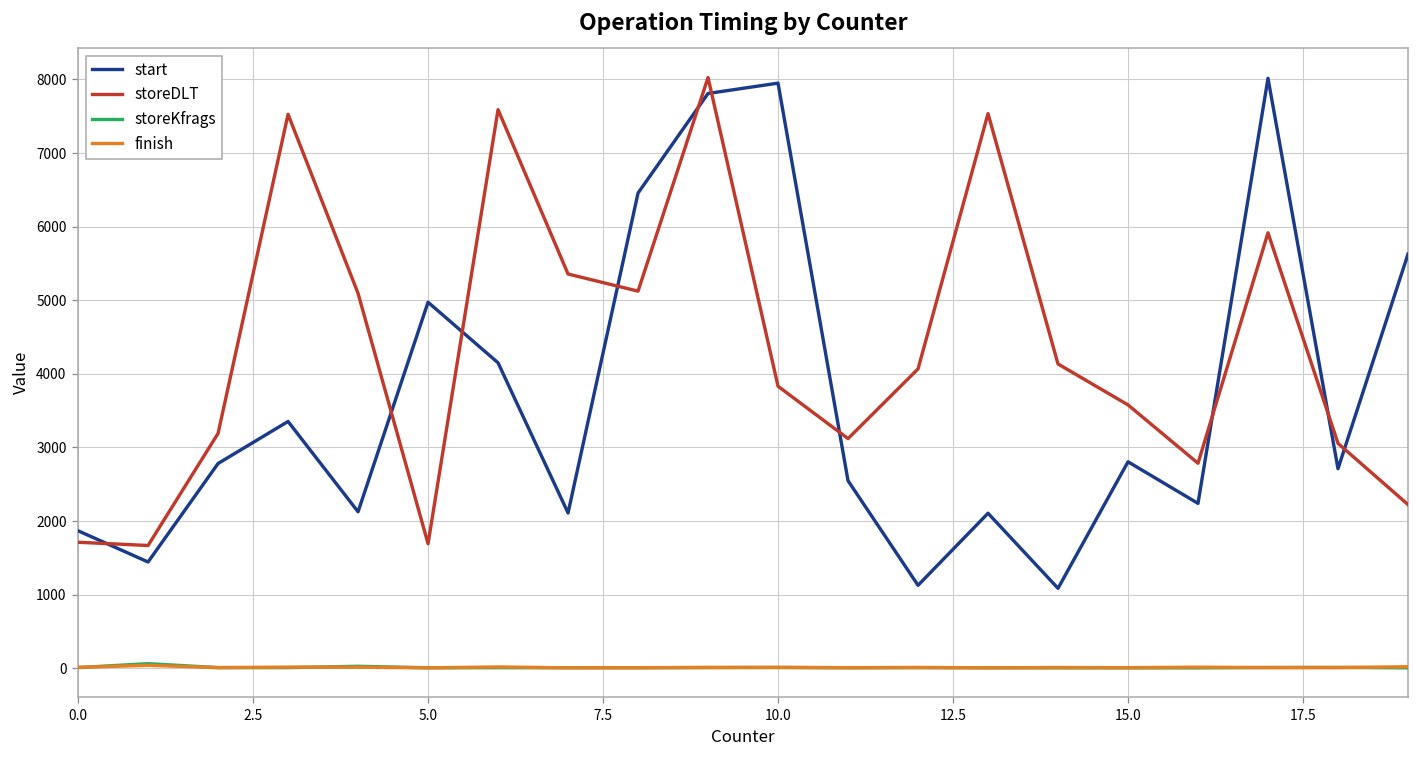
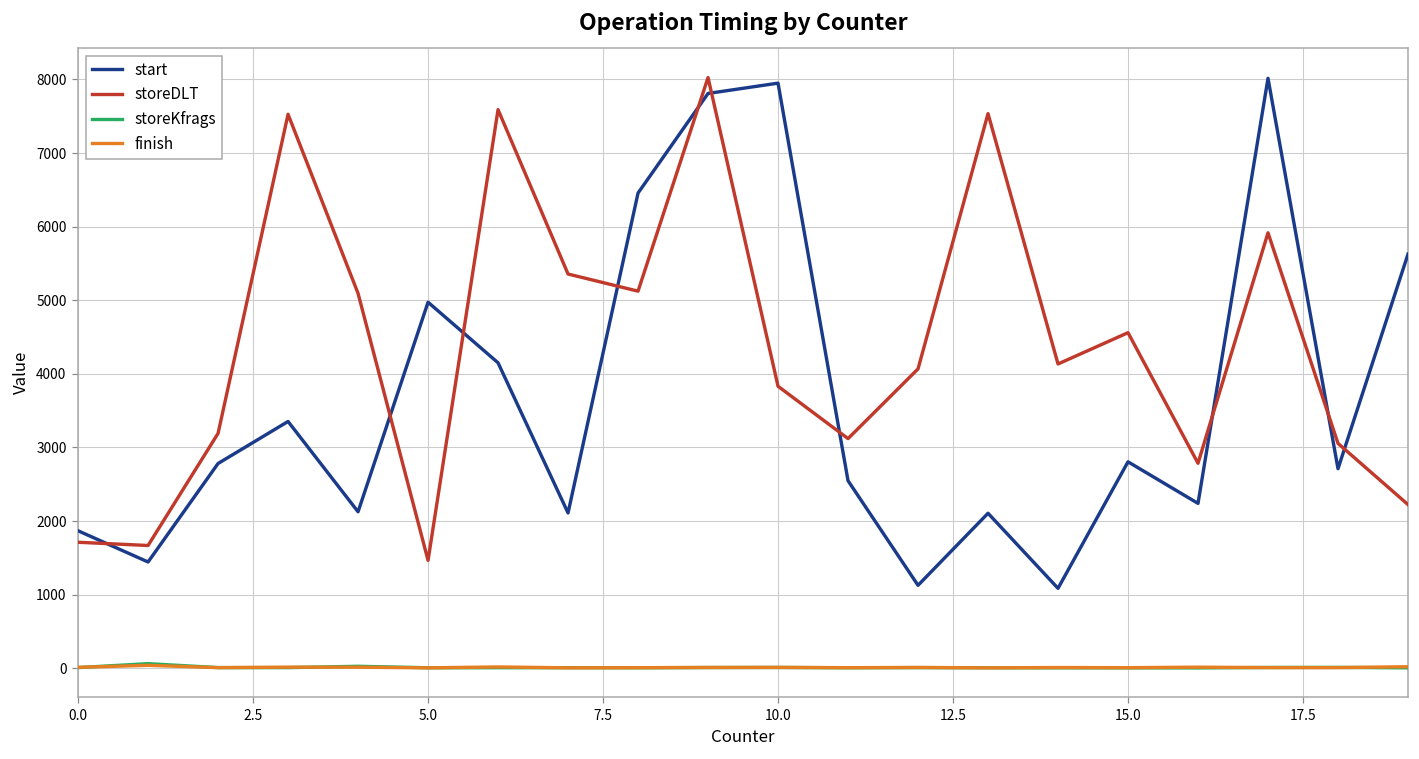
storeDLT, 5.0: 1700 -> 1500
storeDLT, 15.0: 3600 -> 4600
